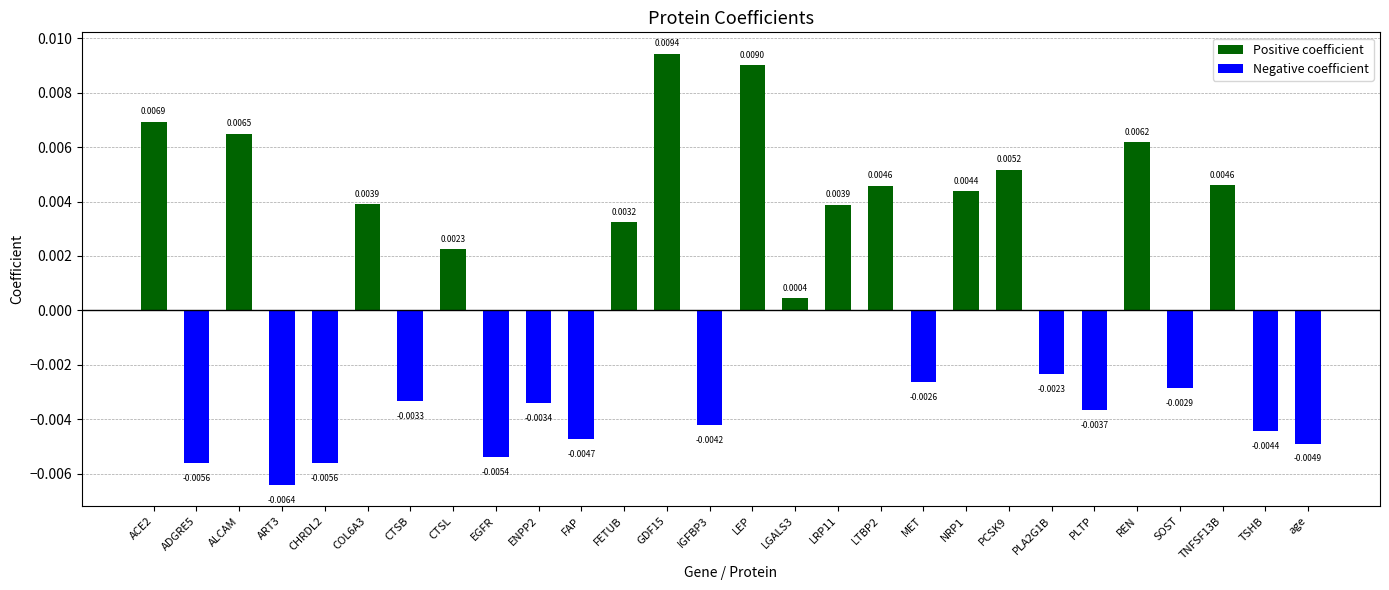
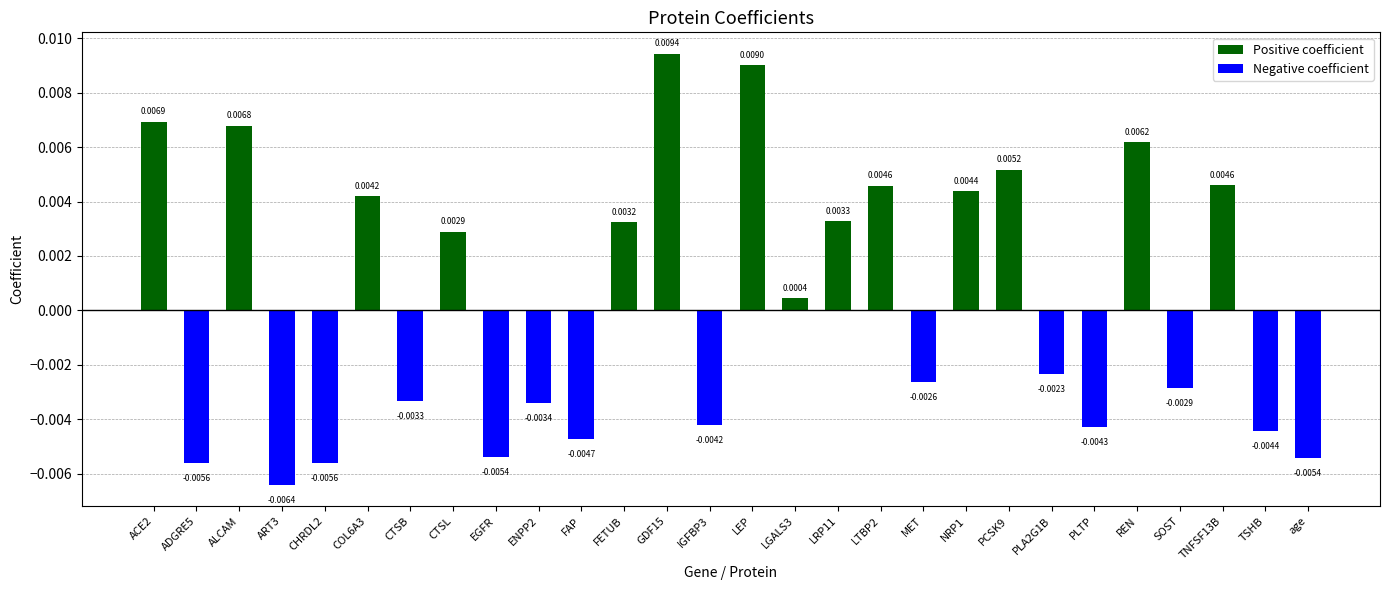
ALCAM: 0.0065 -> 0.0068
COL6A3: 0.0039 -> 0.0042
CTSL: 0.0023 -> 0.0029
LRP11: 0.0039 -> 0.0033
PLTP: -0.0037 -> -0.0043
age: -0.0049 -> -0.0054
